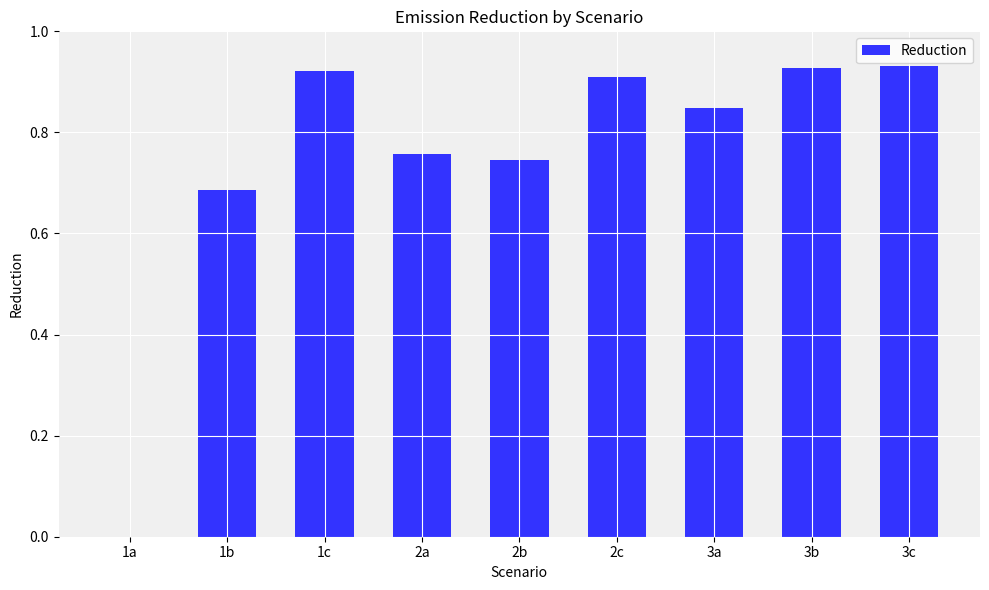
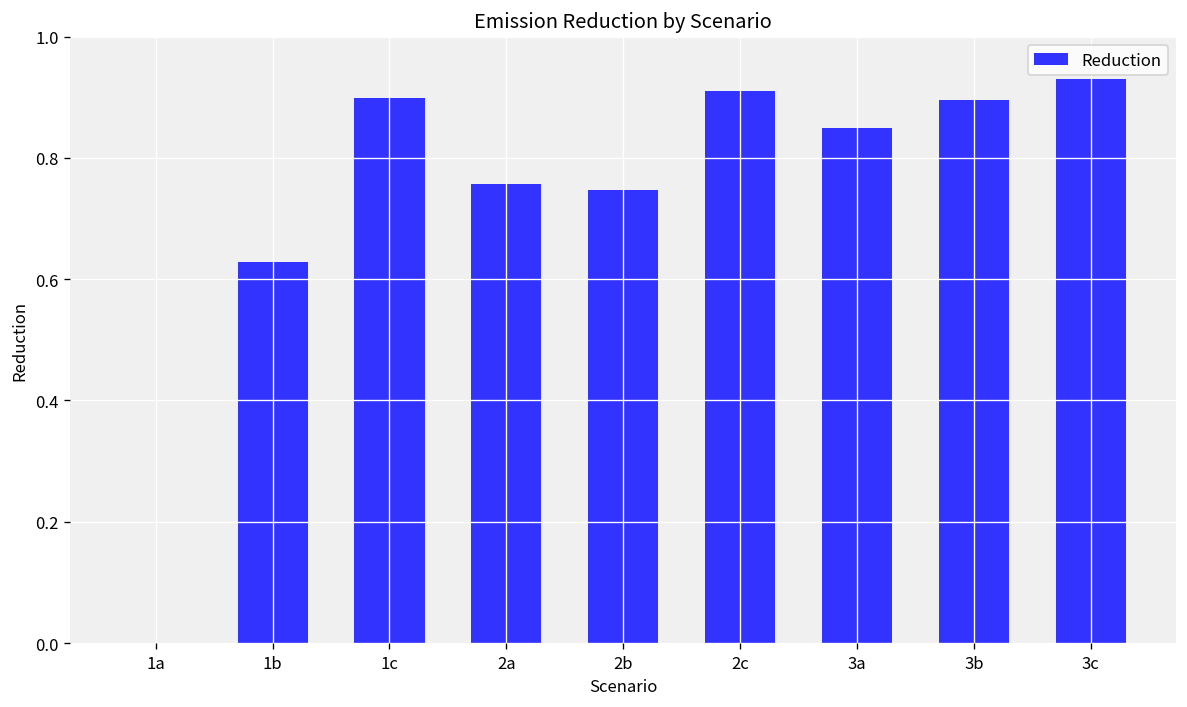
1b: 0.69 -> 0.63
1c: 0.92 -> 0.90
3b: 0.93 -> 0.90
